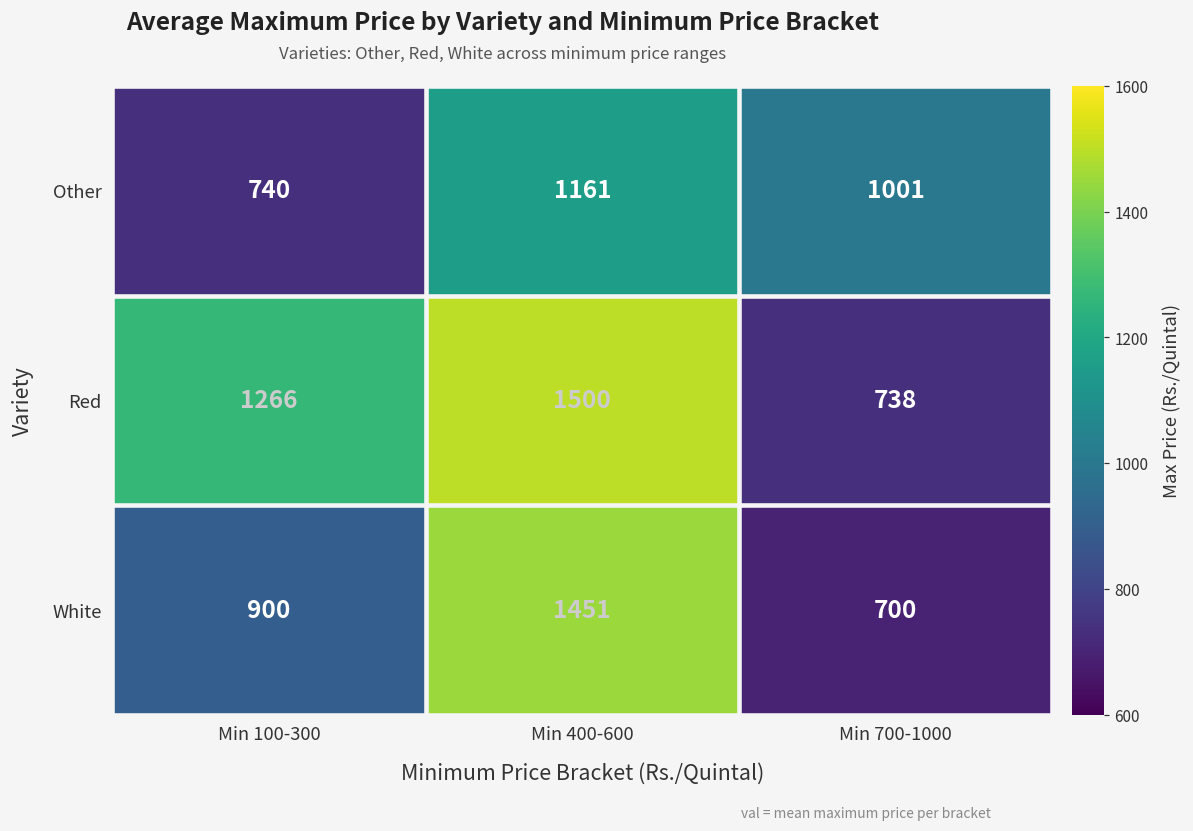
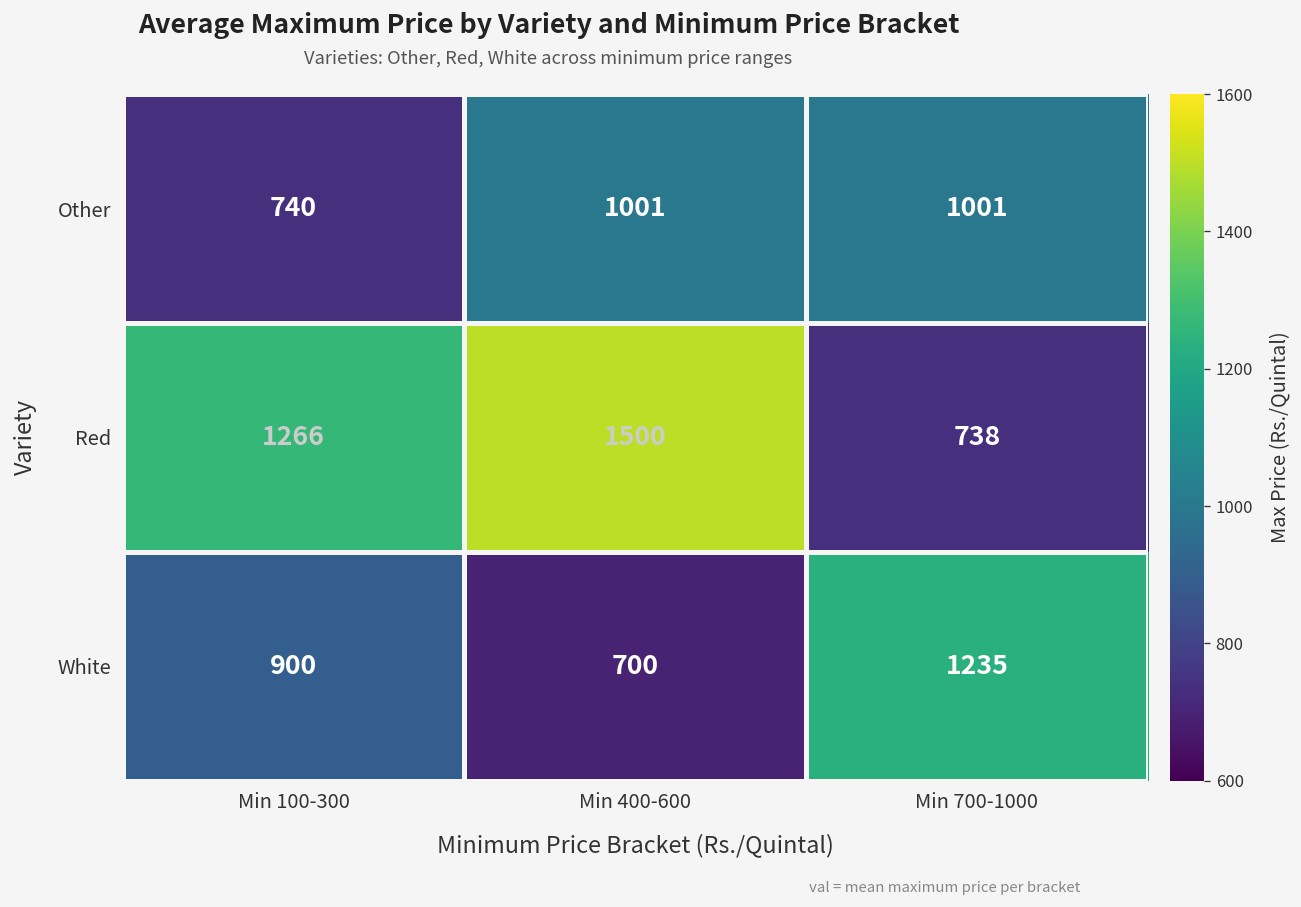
Other, Min 400-600: 1161 -> 1001
White, Min 400-600: 1451 -> 700
White, Min 700-1000: 700 -> 1235
